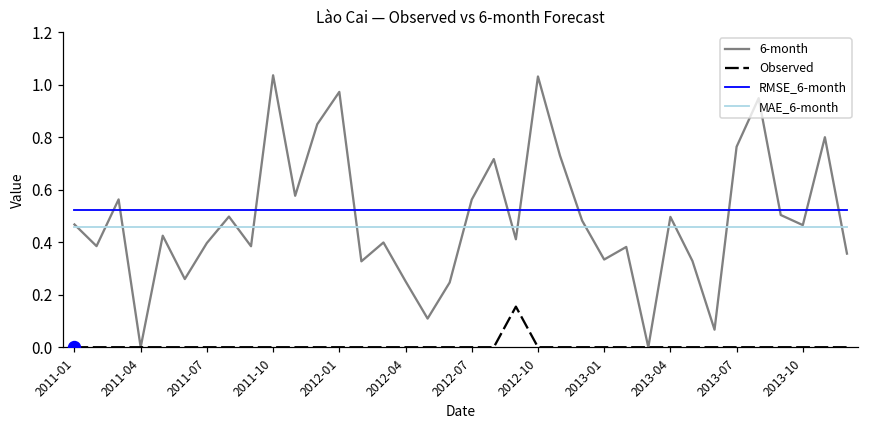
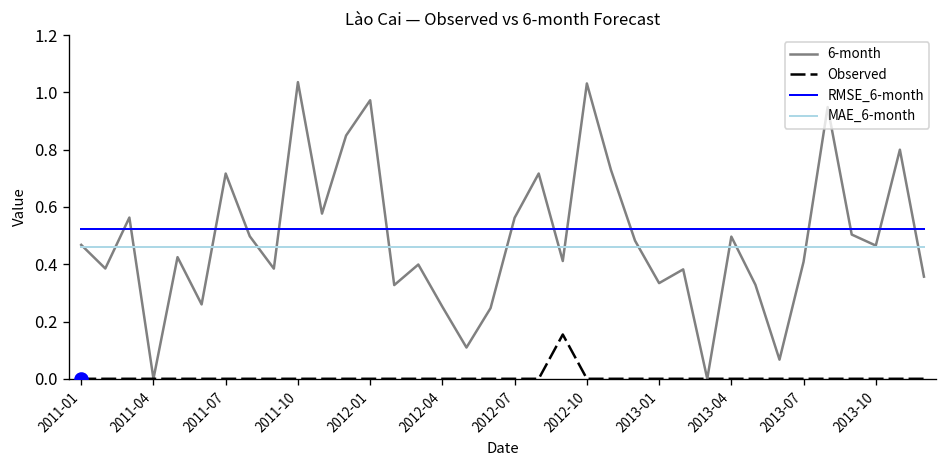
6-month, 2011-07: 0.40 -> 0.72
6-month, 2013-07: 0.76 -> 0.41
